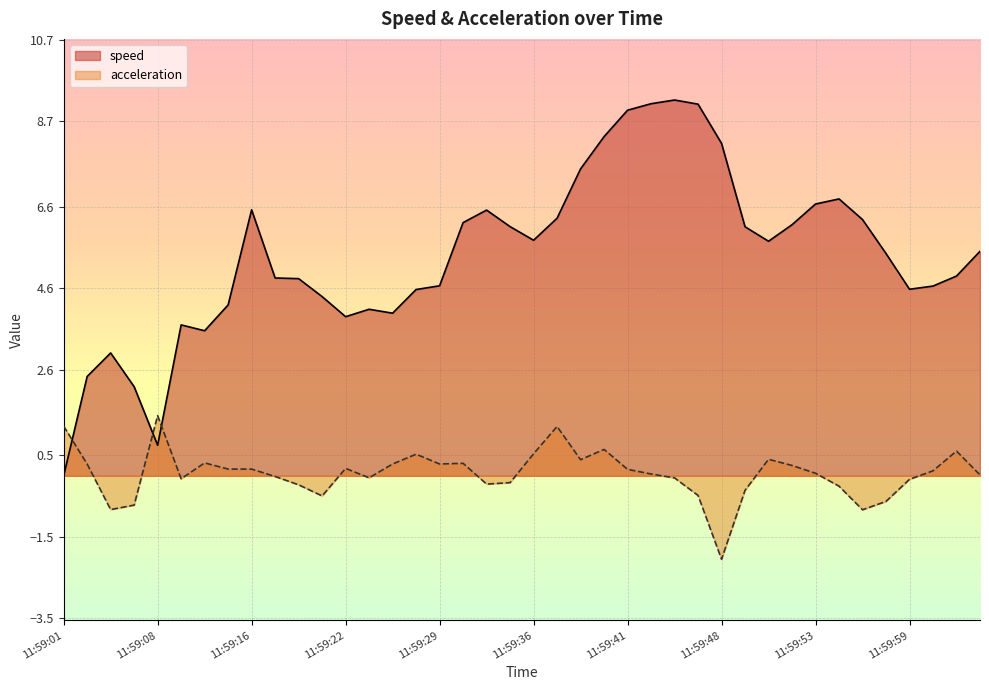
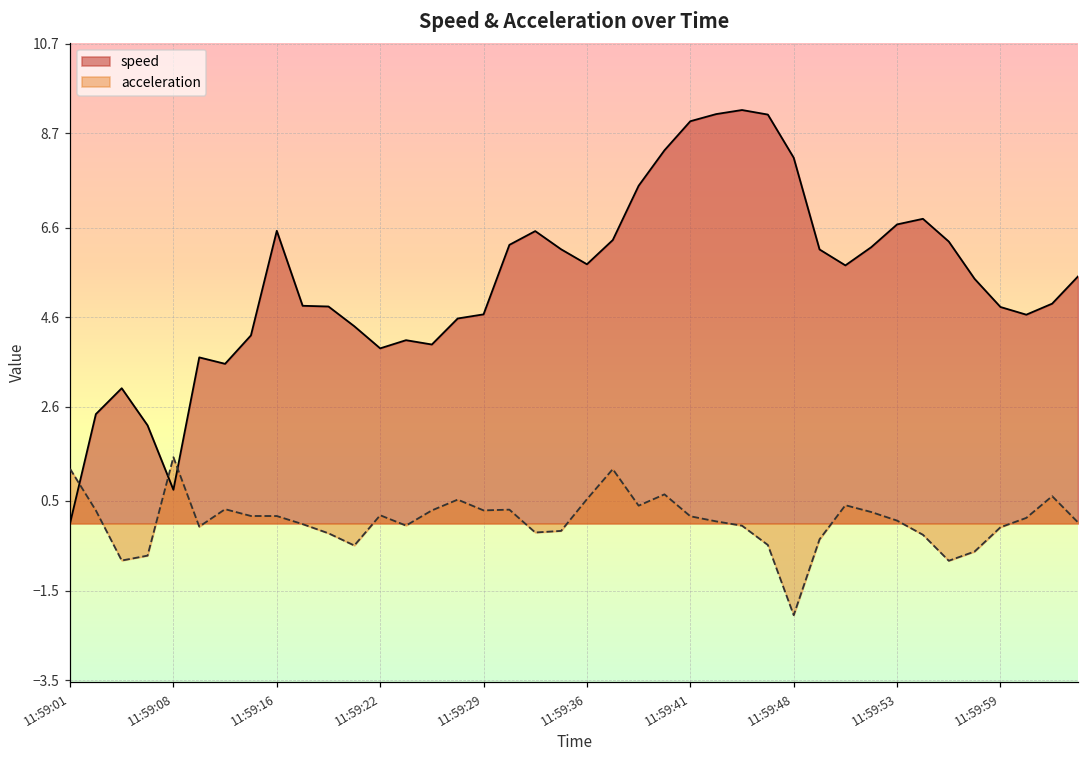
speed, 11:59:59: 4.6 -> 4.8
